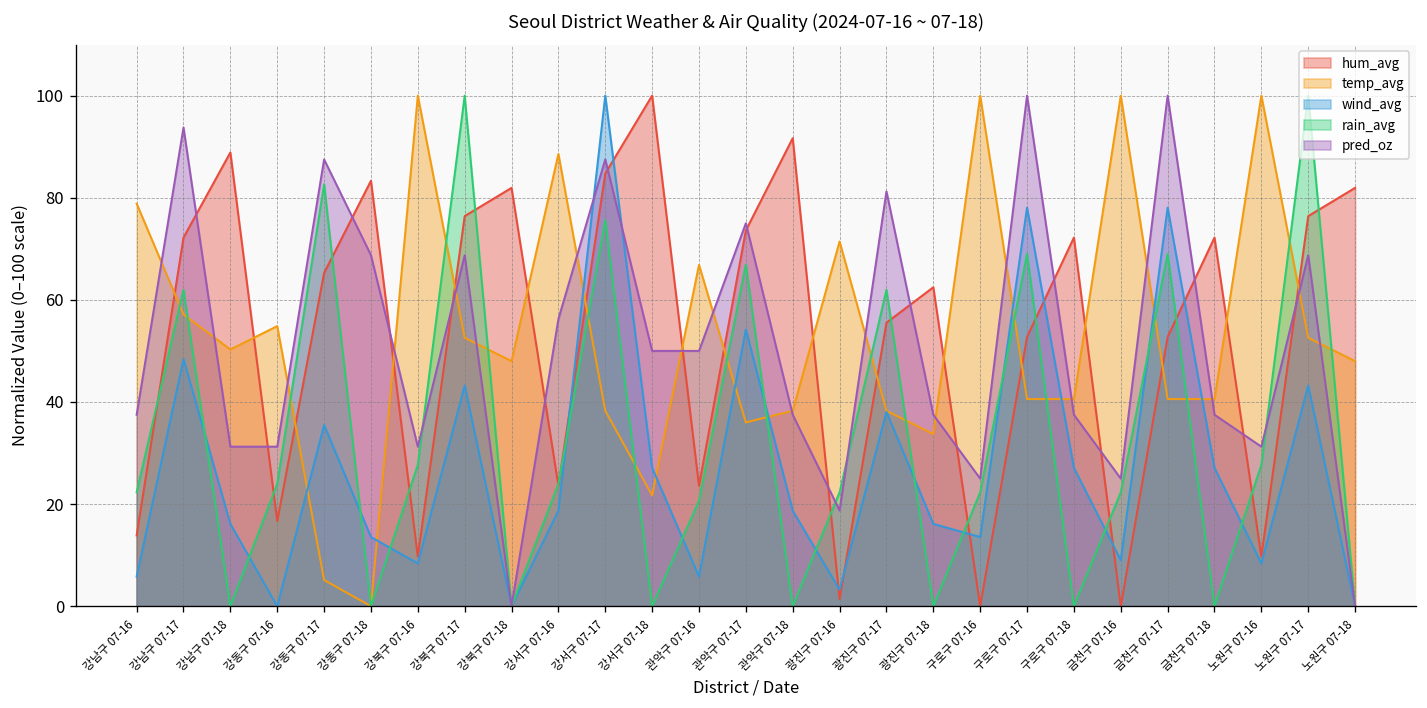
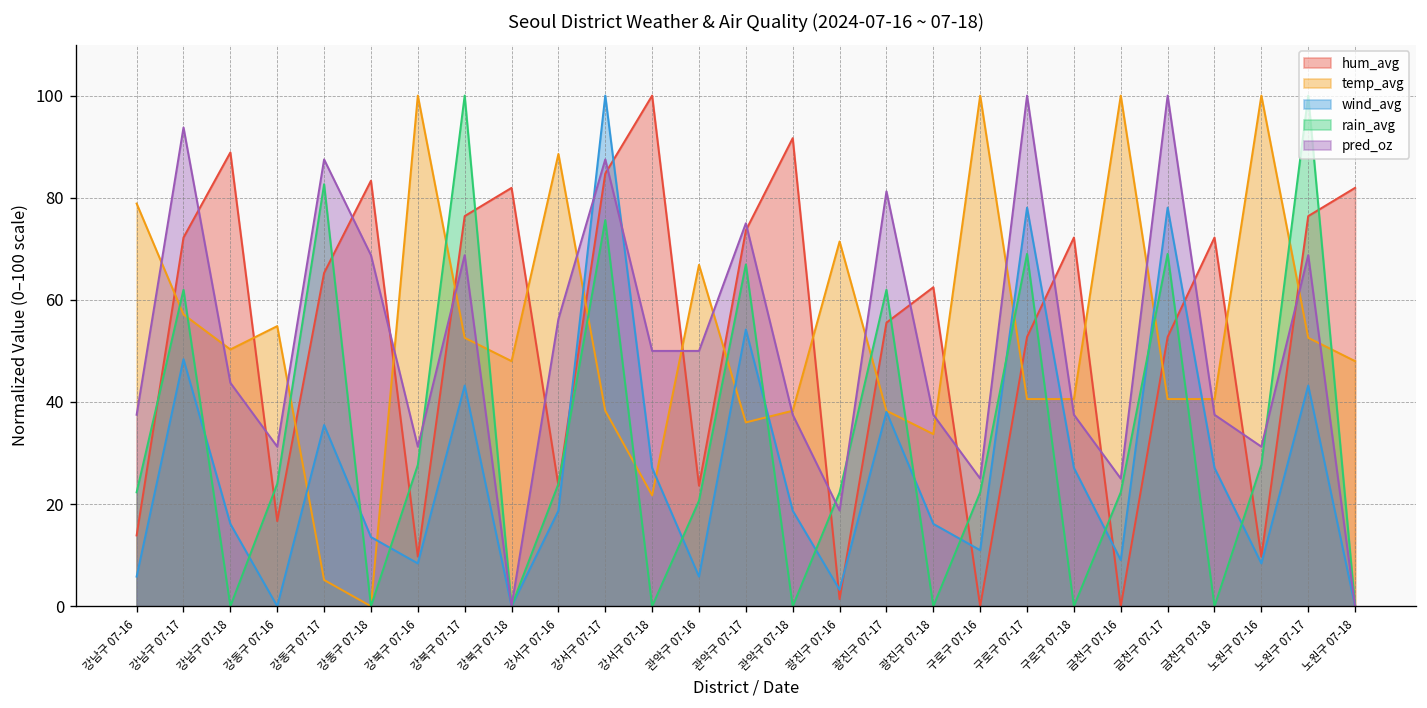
pred_oz, 강남구 07-18: 31 -> 44
wind_avg, 구로구 07-16: 14 -> 11
